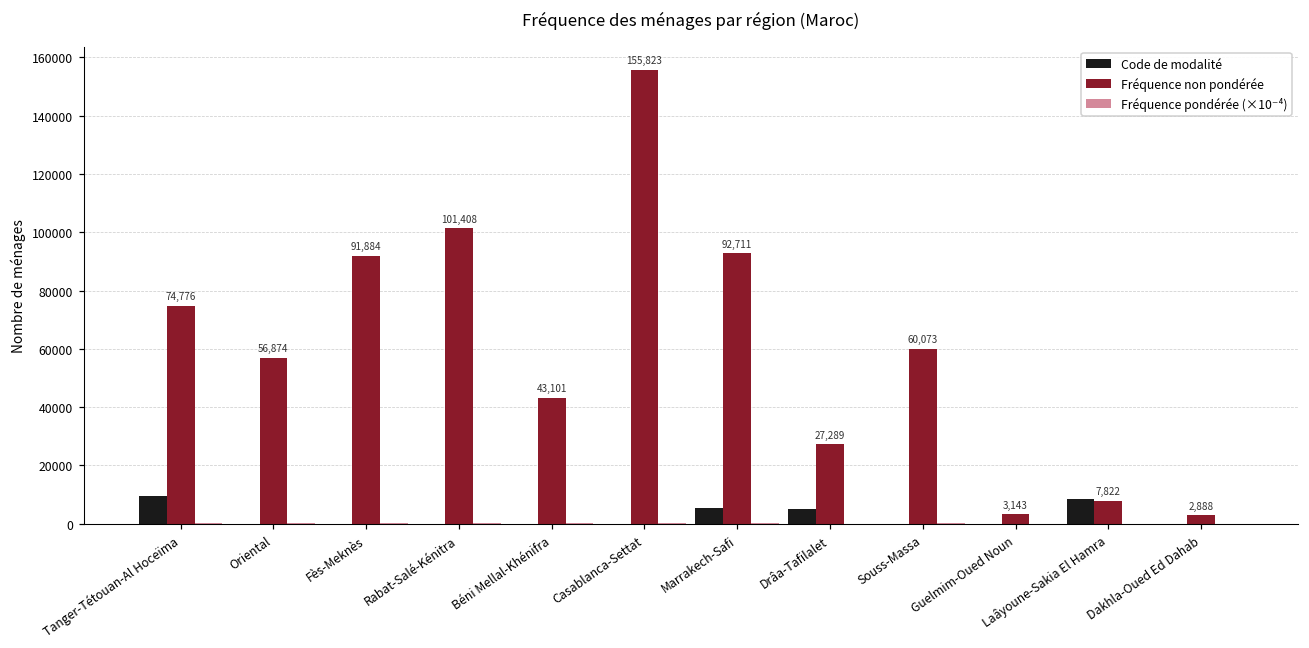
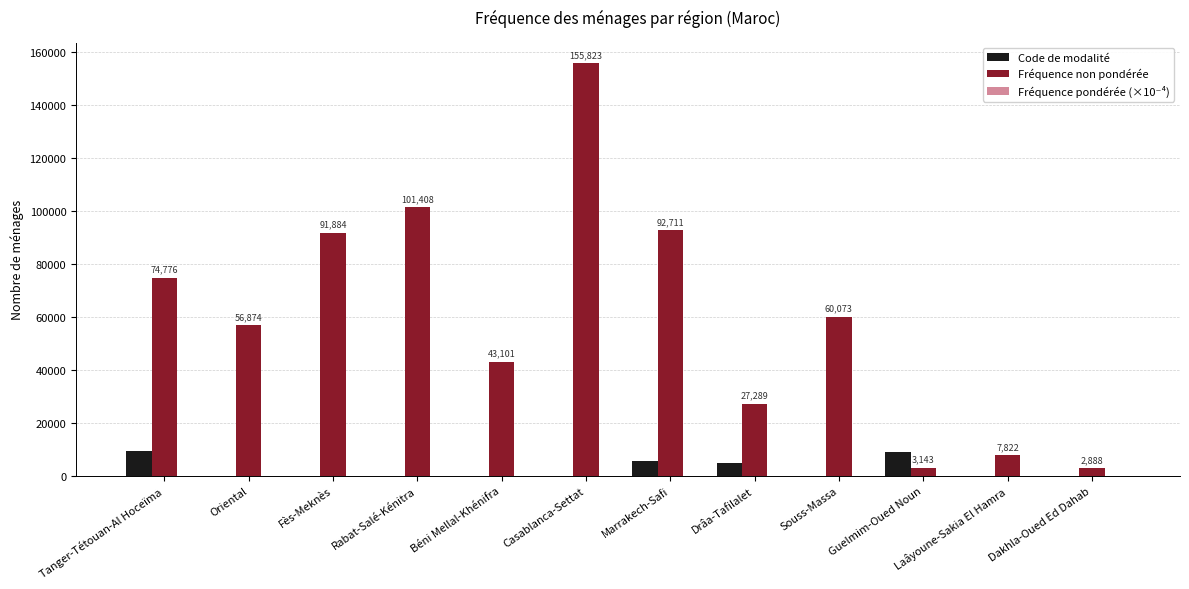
Code de modalité, Guelmim-Oued Noun: 0 -> 9000
Code de modalité, Laâyoune-Sakia El Hamra: 8000 -> 0
